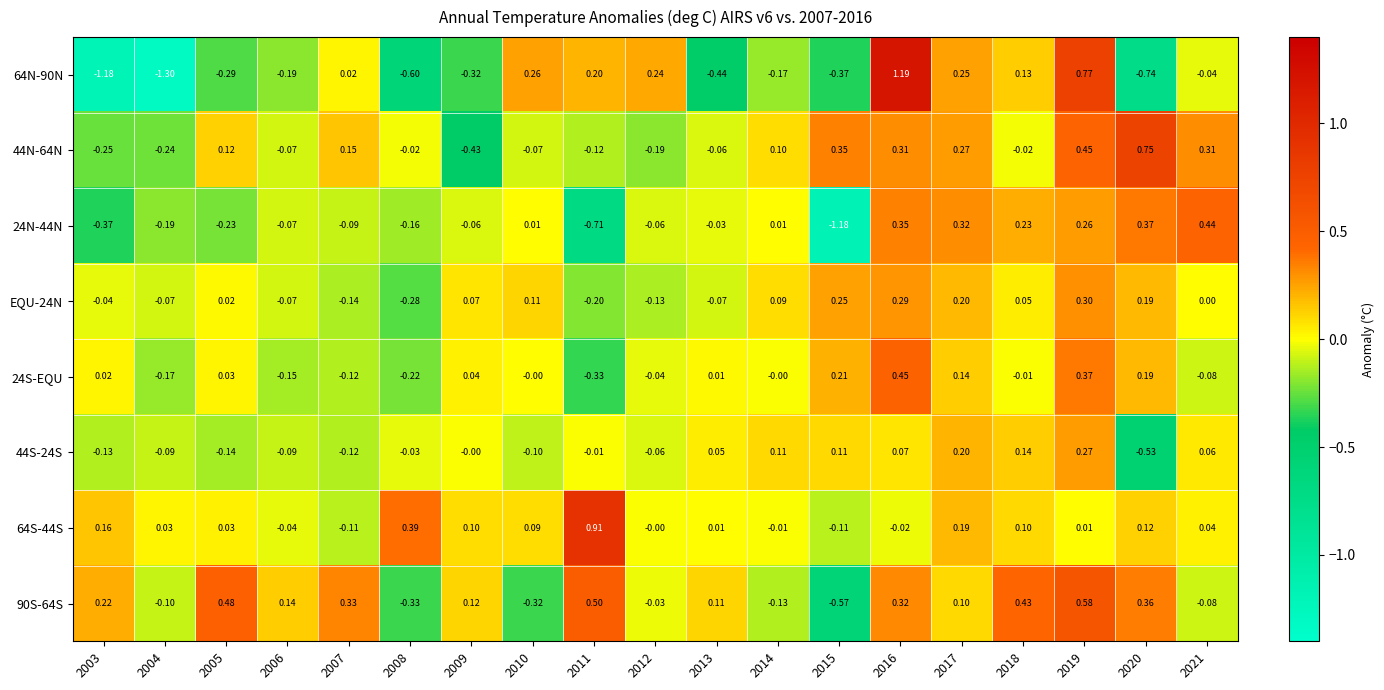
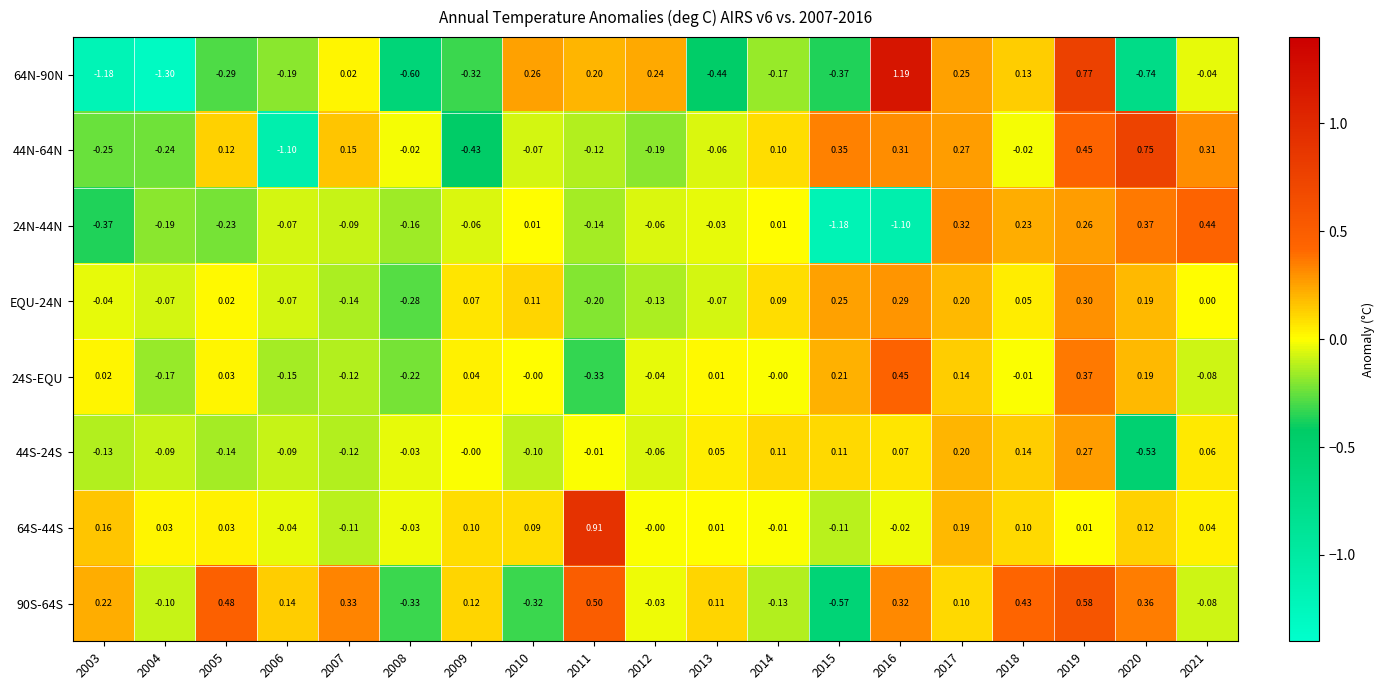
44N-64N, 2006: -0.07 -> -1.10
24N-44N, 2011: -0.71 -> -0.14
24N-44N, 2016: 0.35 -> -1.10
64S-44S, 2008: 0.39 -> -0.03
